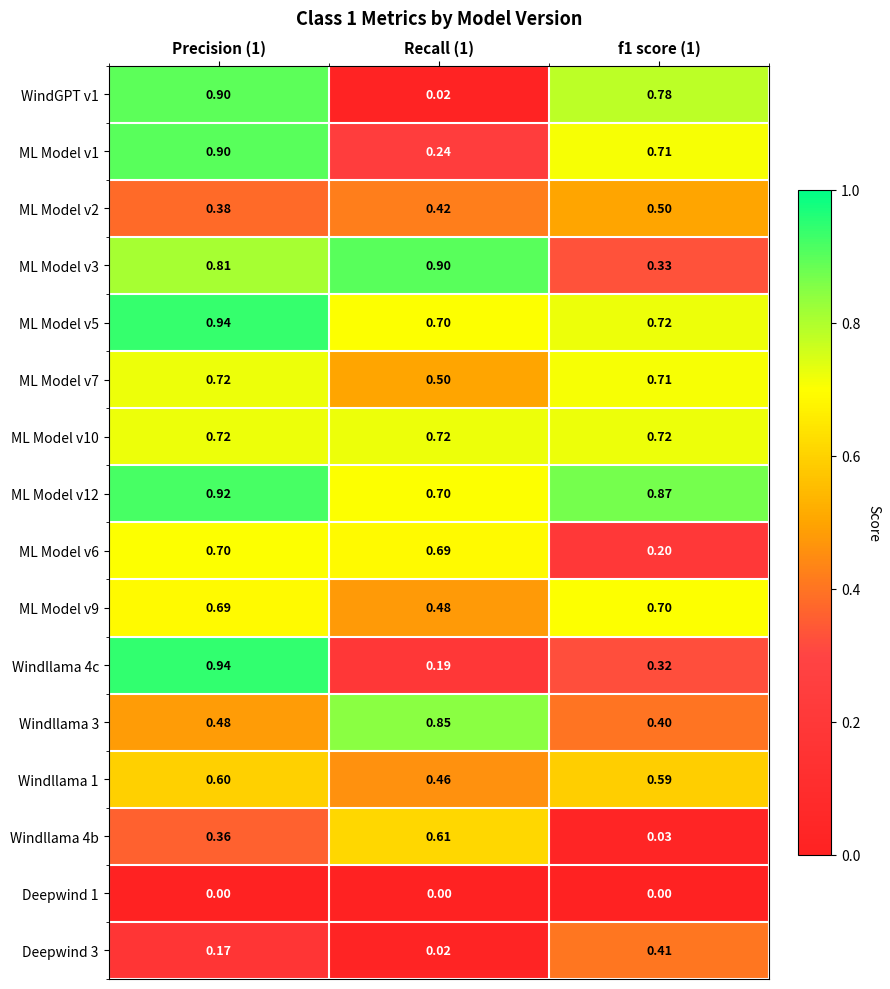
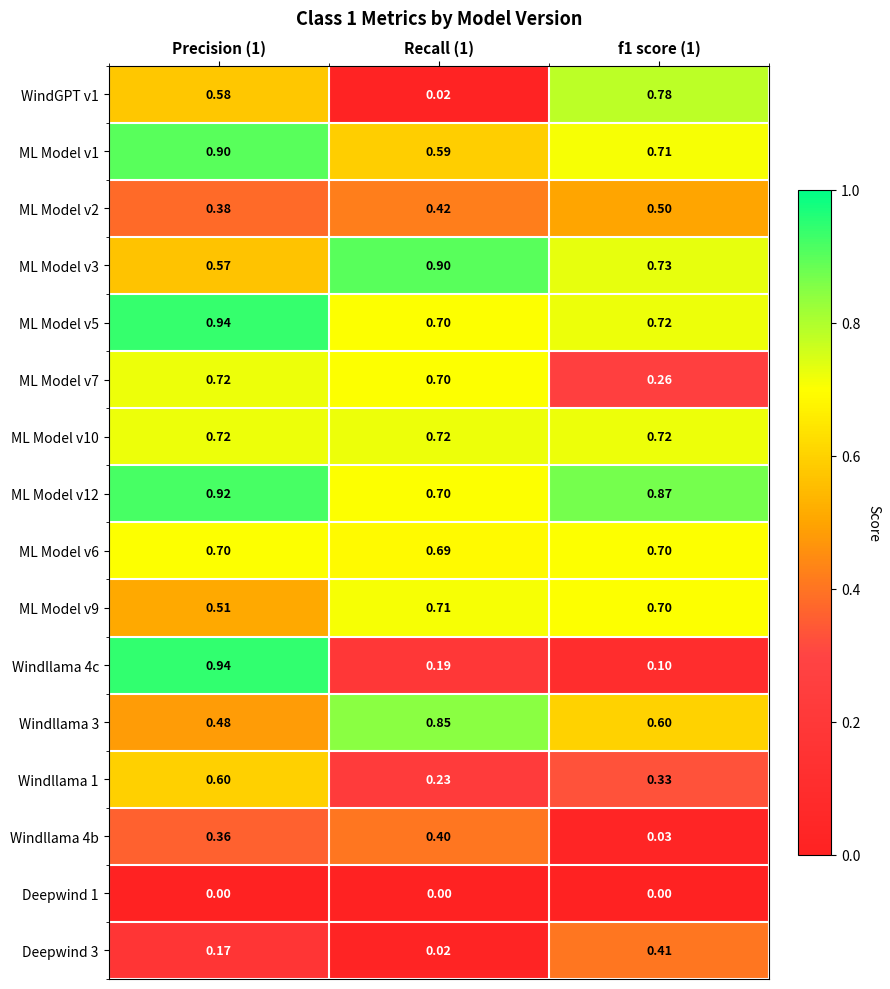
WindGPT v1, Precision (1): 0.90 -> 0.58
ML Model v1, Recall (1): 0.24 -> 0.59
ML Model v3, Precision (1): 0.81 -> 0.57
ML Model v3, f1 score (1): 0.33 -> 0.73
ML Model v7, Recall (1): 0.50 -> 0.70
ML Model v7, f1 score (1): 0.71 -> 0.26
ML Model v6, f1 score (1): 0.20 -> 0.70
ML Model v9, Precision (1): 0.69 -> 0.51
ML Model v9, Recall (1): 0.48 -> 0.71
Windllama 4c, f1 score (1): 0.32 -> 0.10
Windllama 3, f1 score (1): 0.40 -> 0.60
Windllama 1, Recall (1): 0.46 -> 0.23
Windllama 1, f1 score (1): 0.59 -> 0.33
Windllama 4b, Recall (1): 0.61 -> 0.40
